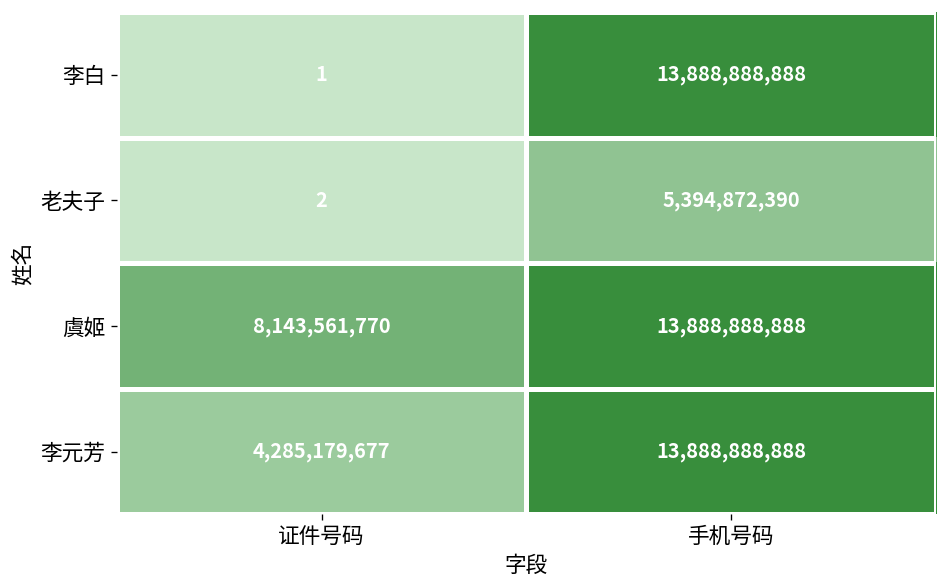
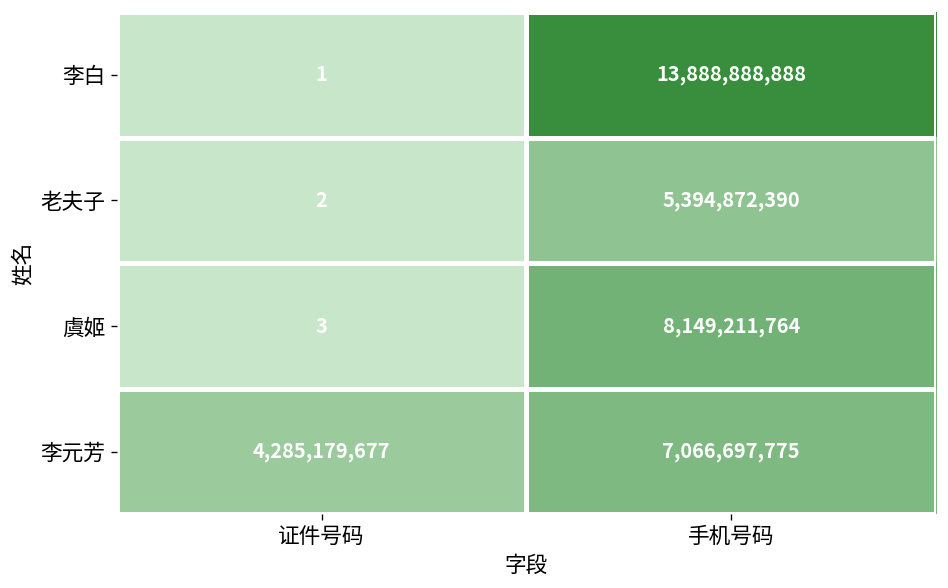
虞姬, 证件号码: 8,143,561,770 -> 3
虞姬, 手机号码: 13,888,888,888 -> 8,149,211,764
李元芳, 手机号码: 13,888,888,888 -> 7,066,697,775
